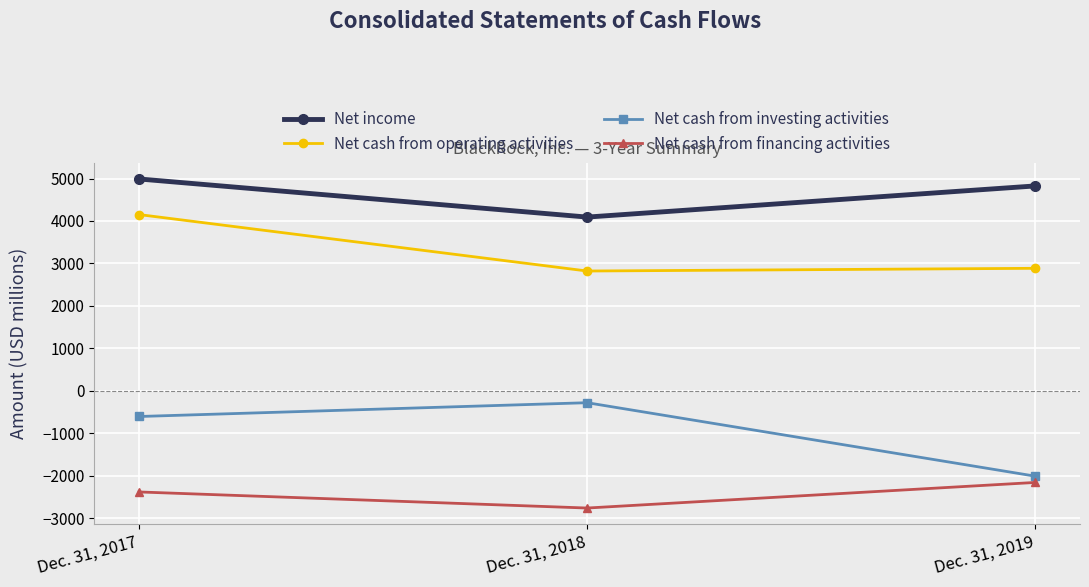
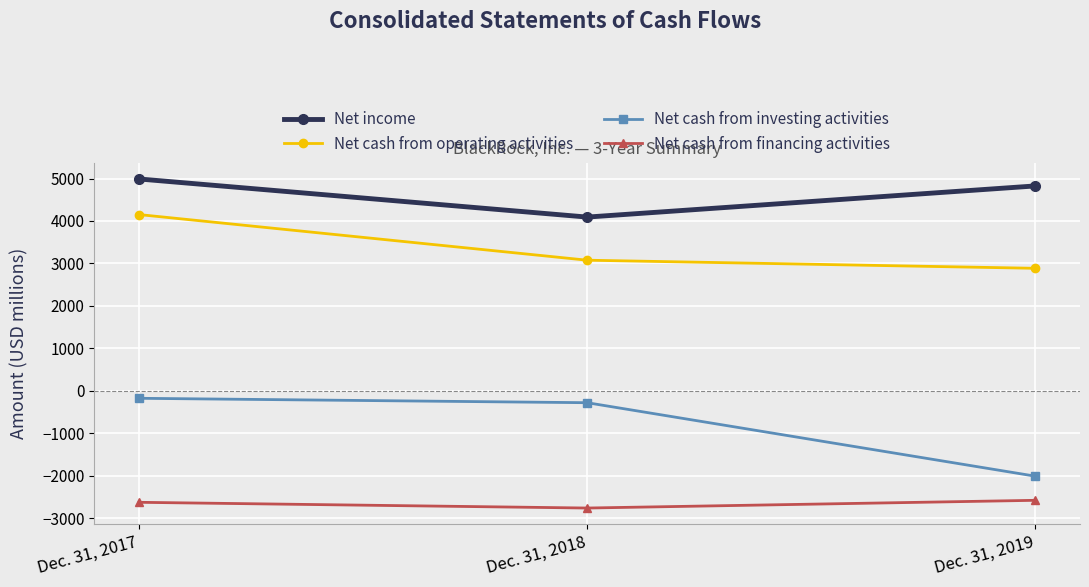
Net cash from investing activities, Dec. 31, 2017: -600 -> -200
Net cash from financing activities, Dec. 31, 2017: -2400 -> -2600
Net cash from operating activities, Dec. 31, 2018: 2800 -> 3100
Net cash from financing activities, Dec. 31, 2019: -2200 -> -2600
